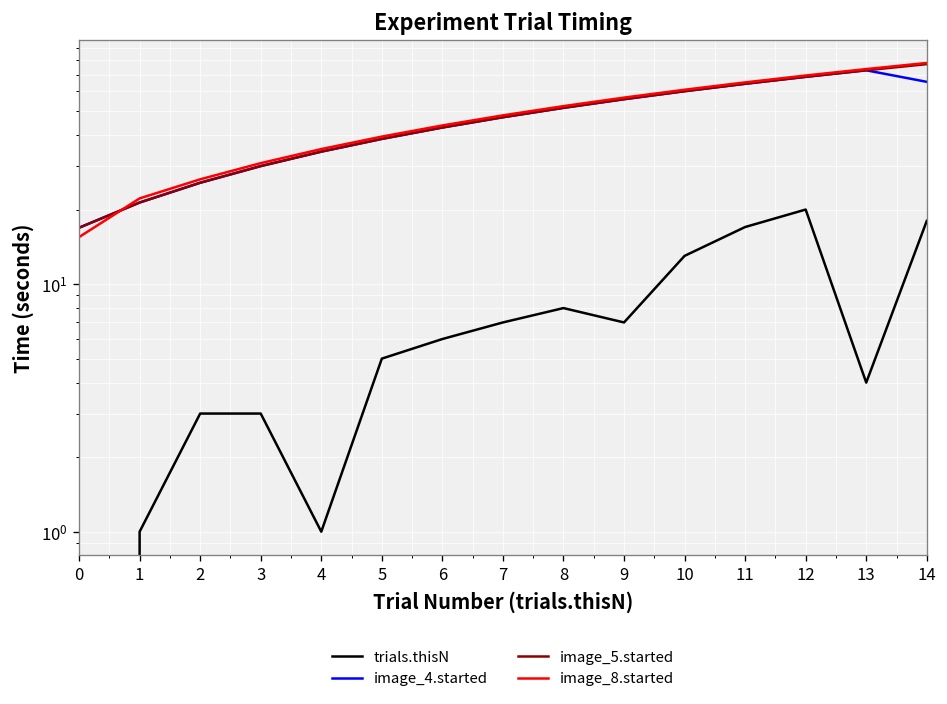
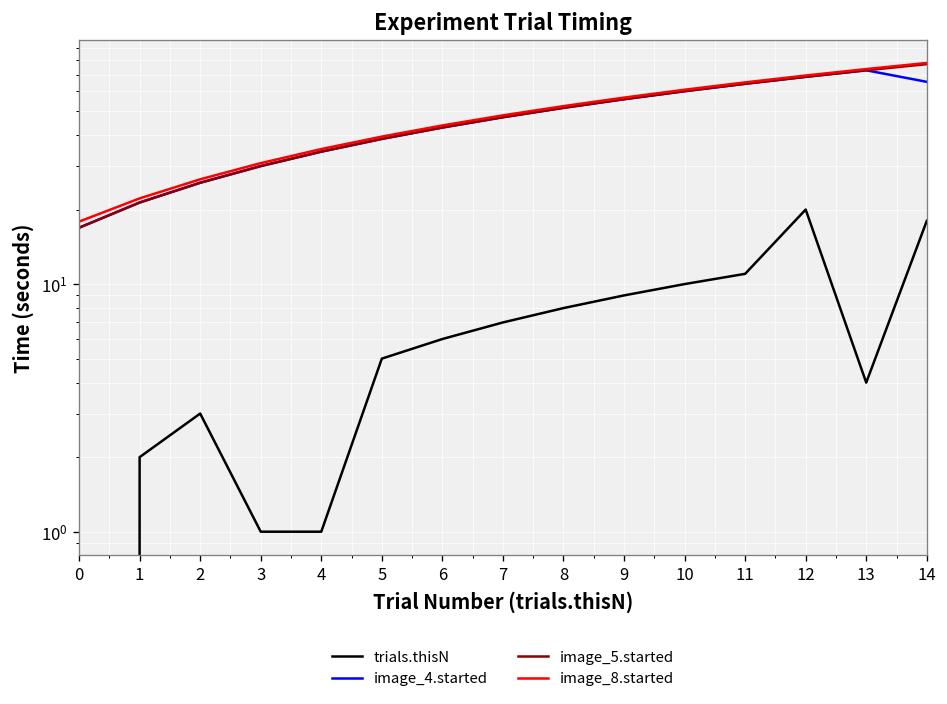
image_8.started, 0: 15 -> 18
trials.thisN, 1: 1 -> 2
trials.thisN, 3: 3 -> 1
trials.thisN, 9: 7 -> 9
trials.thisN, 10: 13 -> 10
trials.thisN, 11: 17 -> 11
